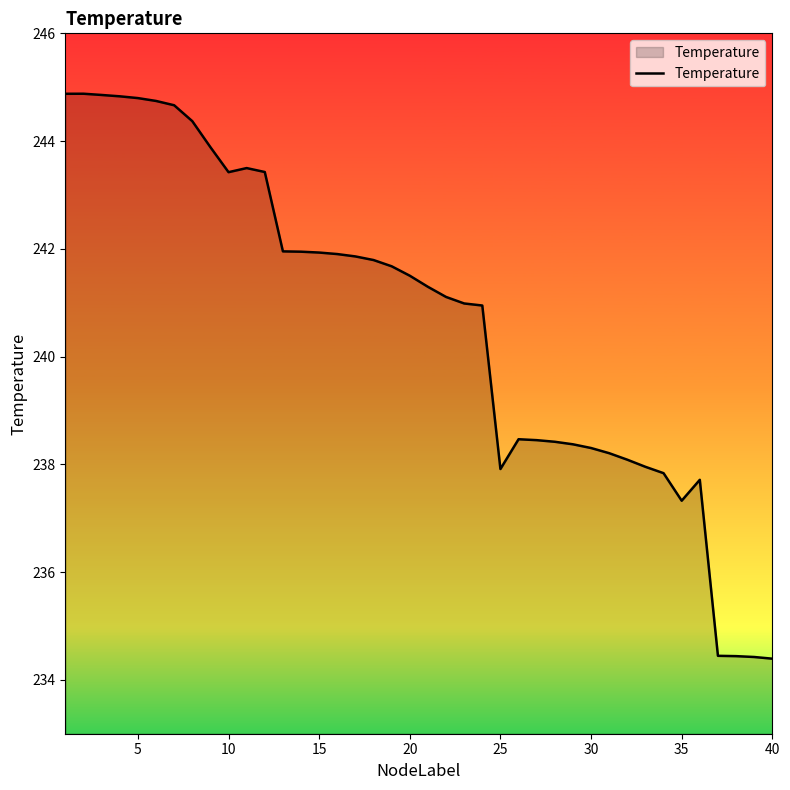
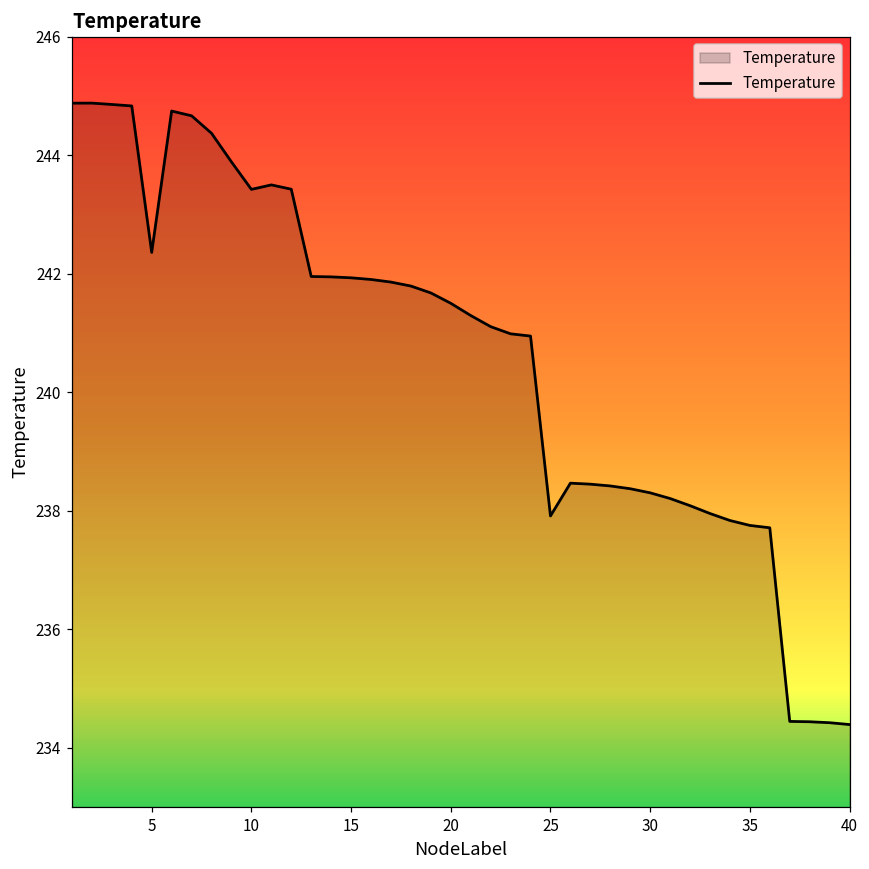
5: 244.8 -> 242.4
35: 237.3 -> 237.8
